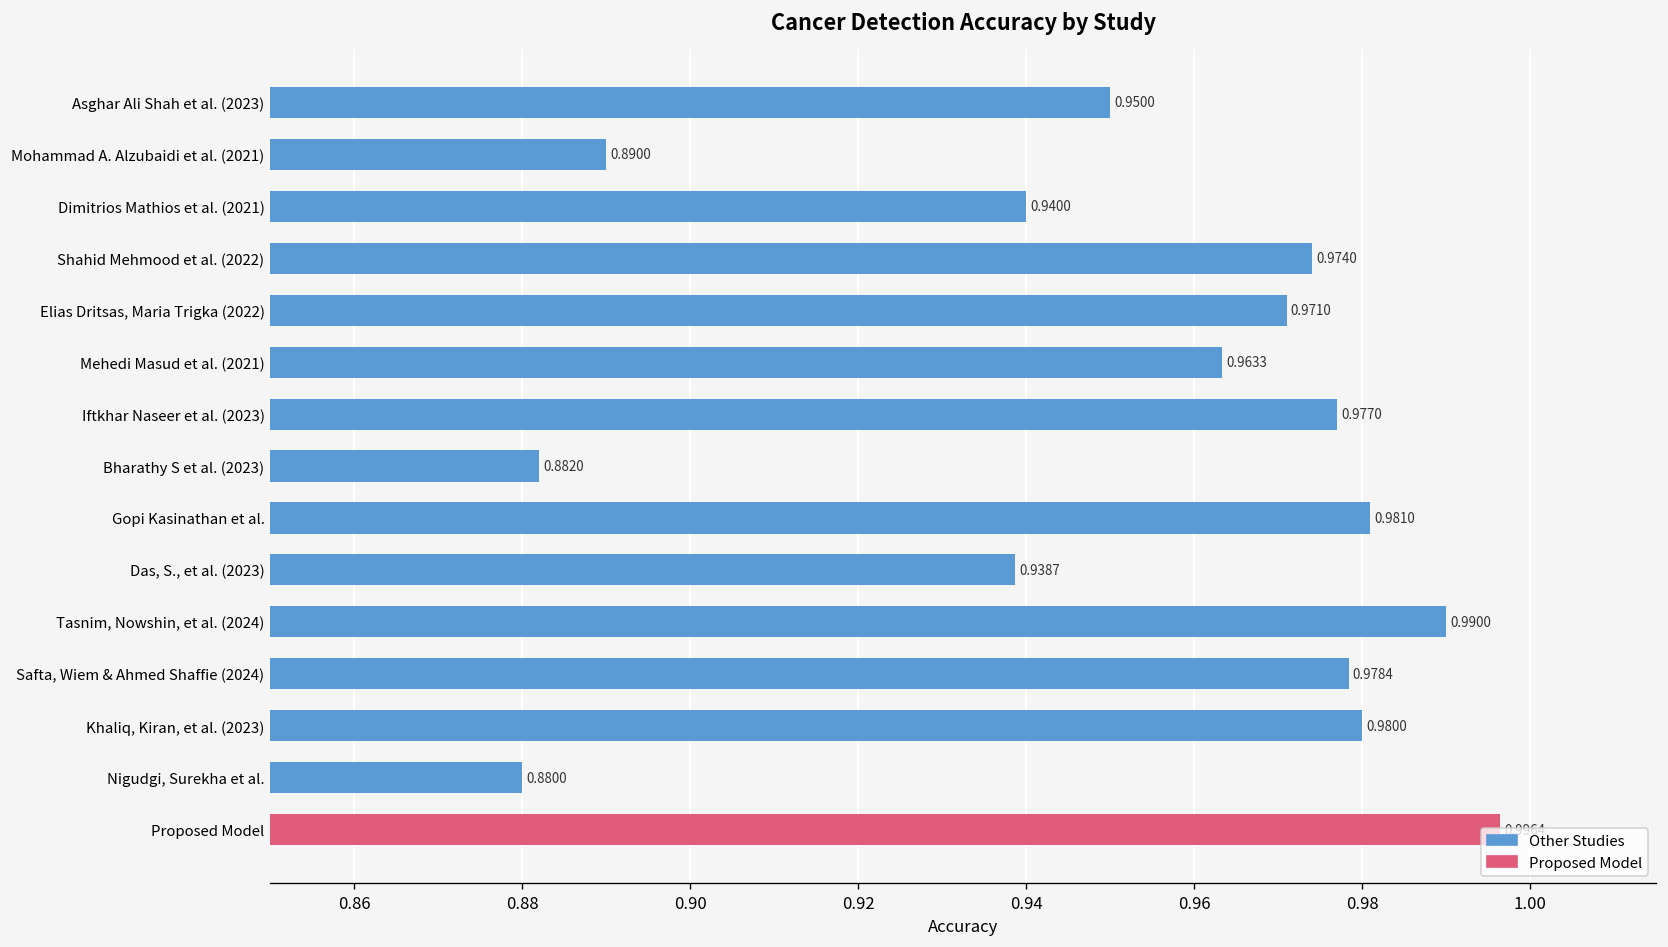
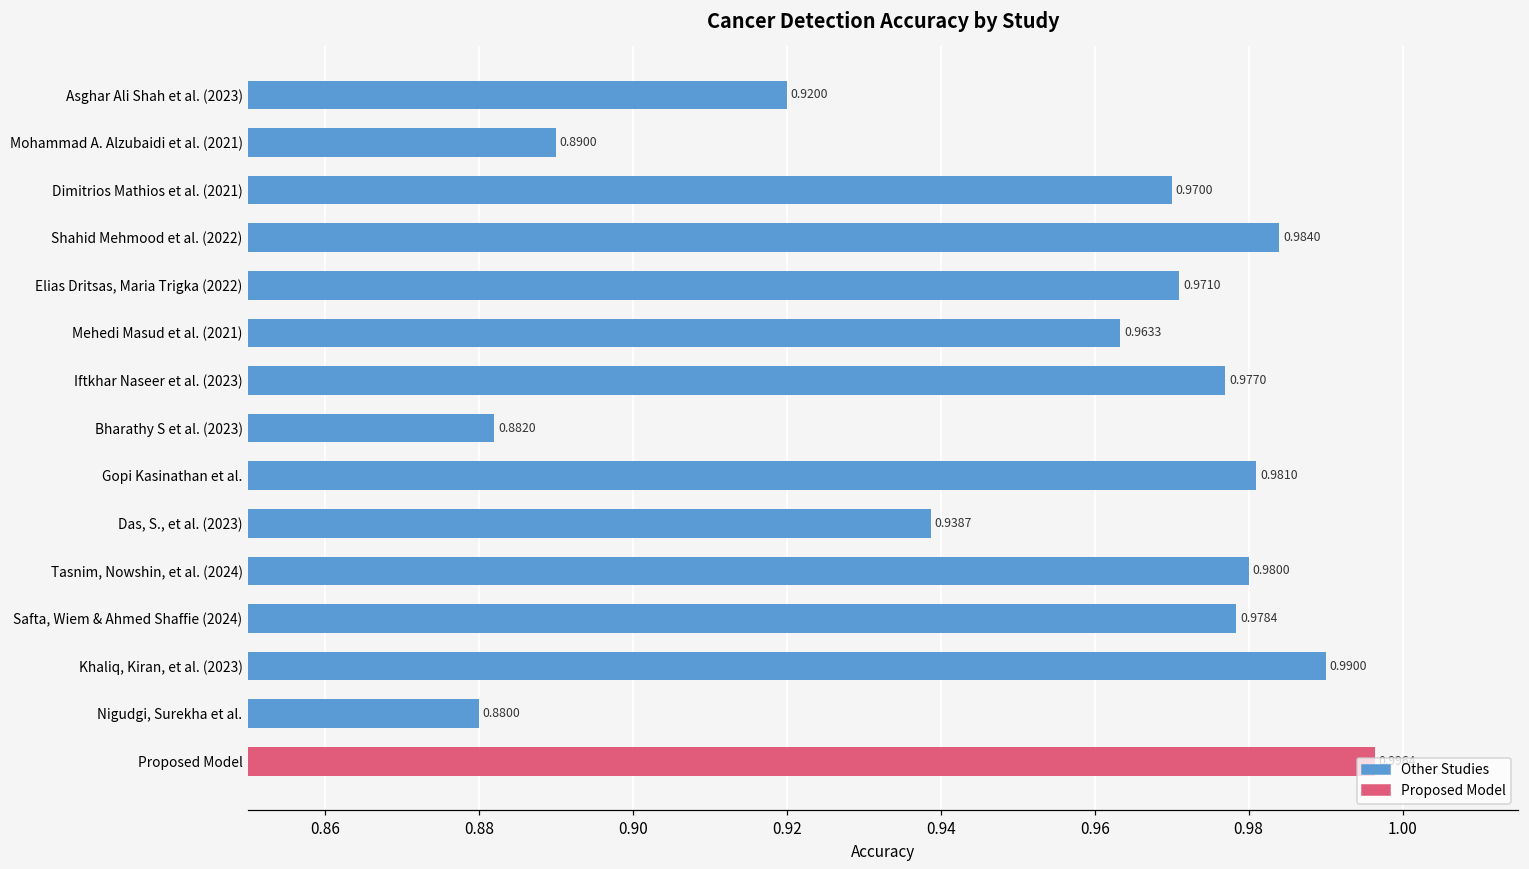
Asghar Ali Shah et al. (2023): 0.9500 -> 0.9200
Dimitrios Mathios et al. (2021): 0.9400 -> 0.9700
Shahid Mehmood et al. (2022): 0.9740 -> 0.9840
Tasnim, Nowshin, et al. (2024): 0.9900 -> 0.9800
Khaliq, Kiran, et al. (2023): 0.9800 -> 0.9900
